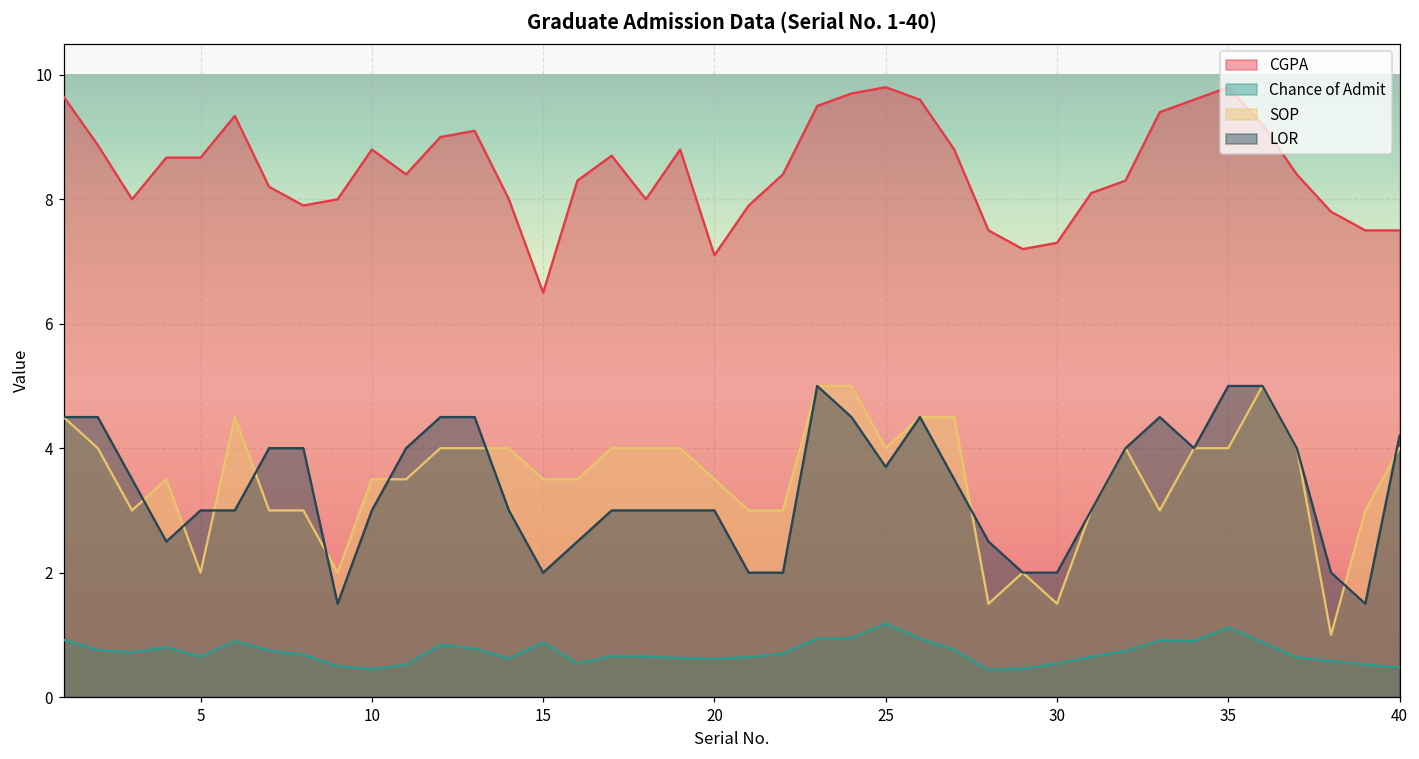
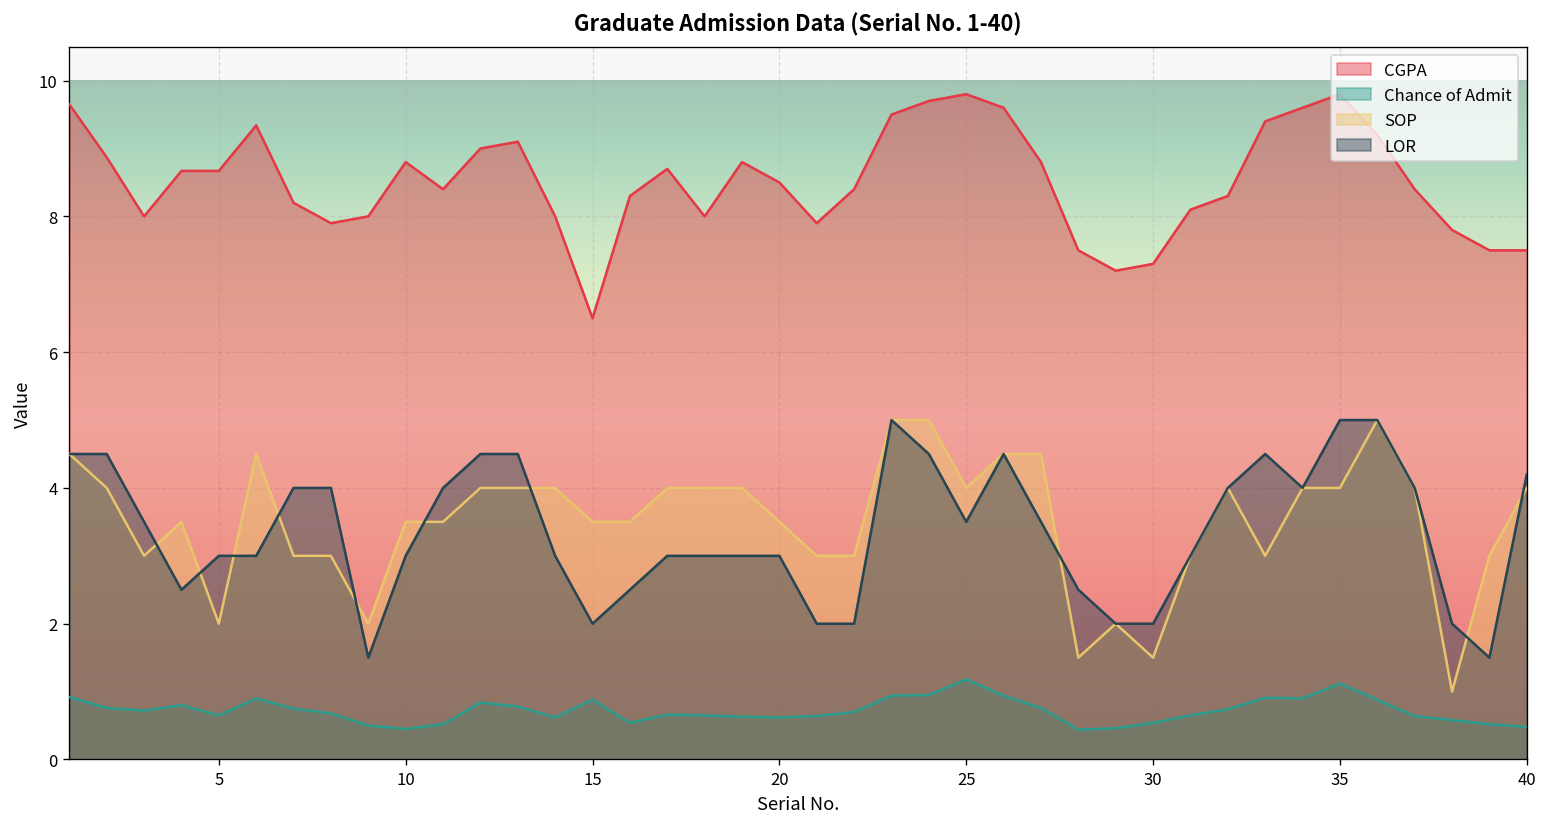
CGPA, 20: 7.1 -> 8.5
LOR, 25: 3.7 -> 3.5
